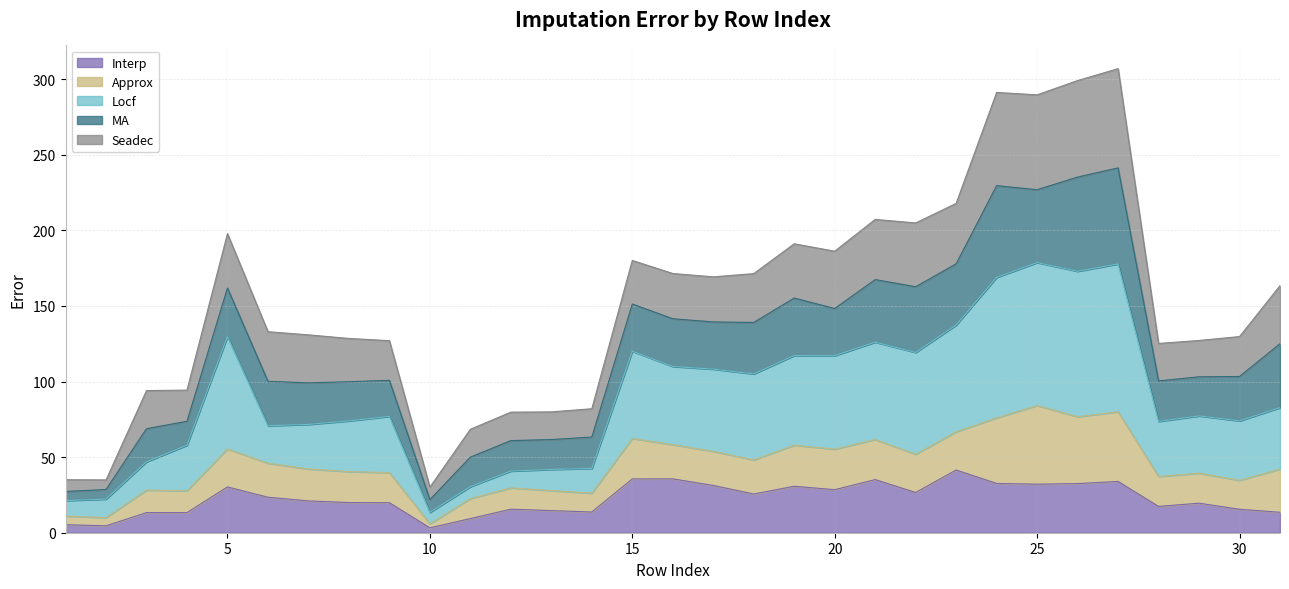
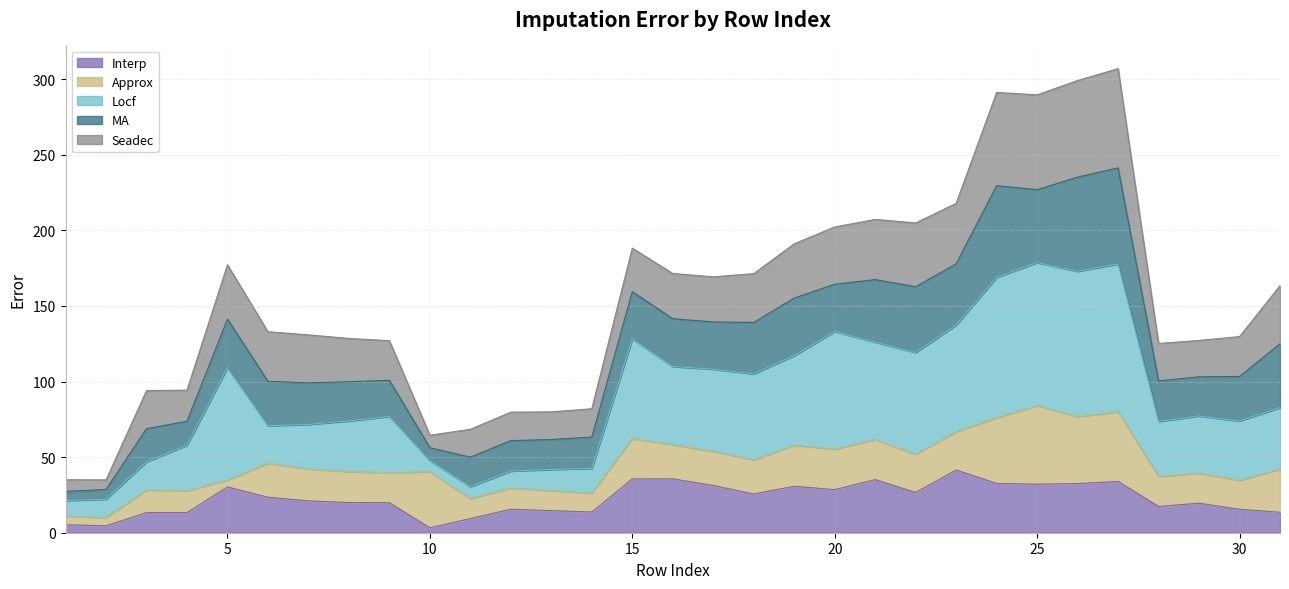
Approx, 5: 25 -> 5
Approx, 10: 3 -> 37
Locf, 15: 58 -> 66
Locf, 20: 62 -> 78
